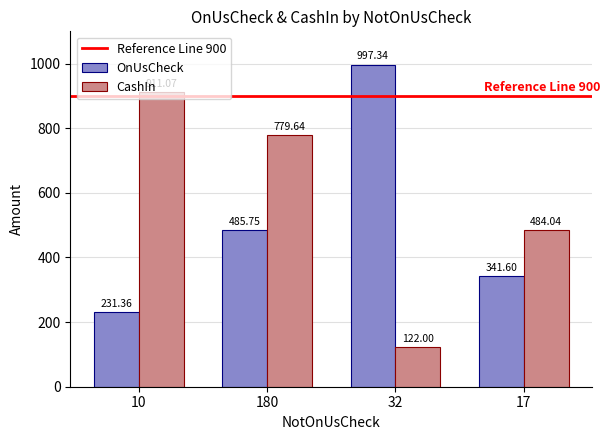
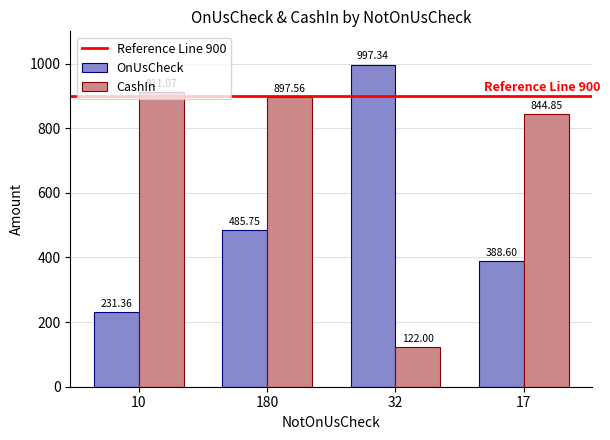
CashIn, 180: 779.64 -> 897.56
OnUsCheck, 17: 341.60 -> 388.60
CashIn, 17: 484.04 -> 844.85
